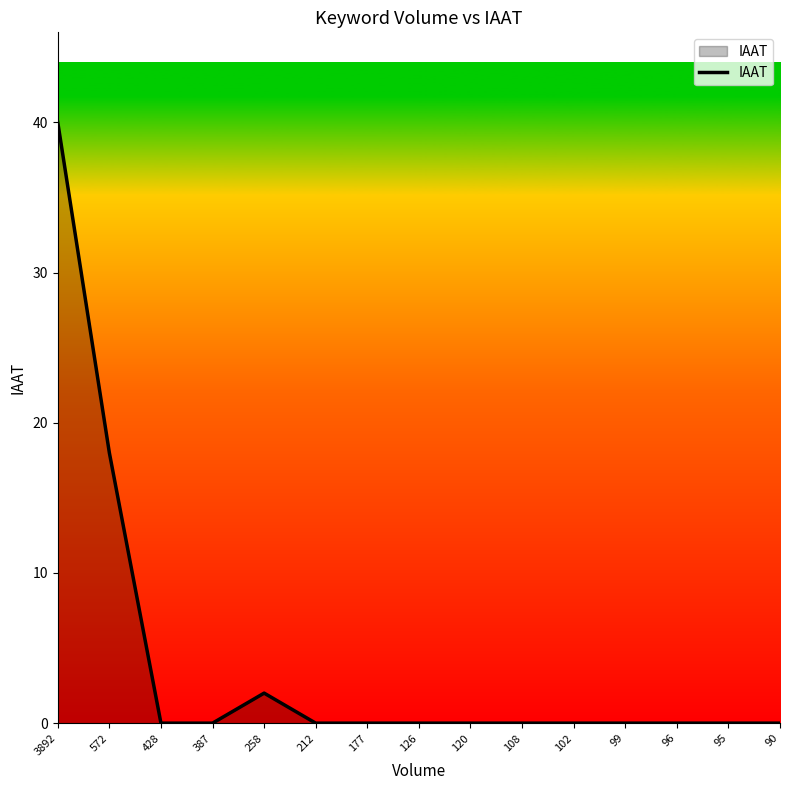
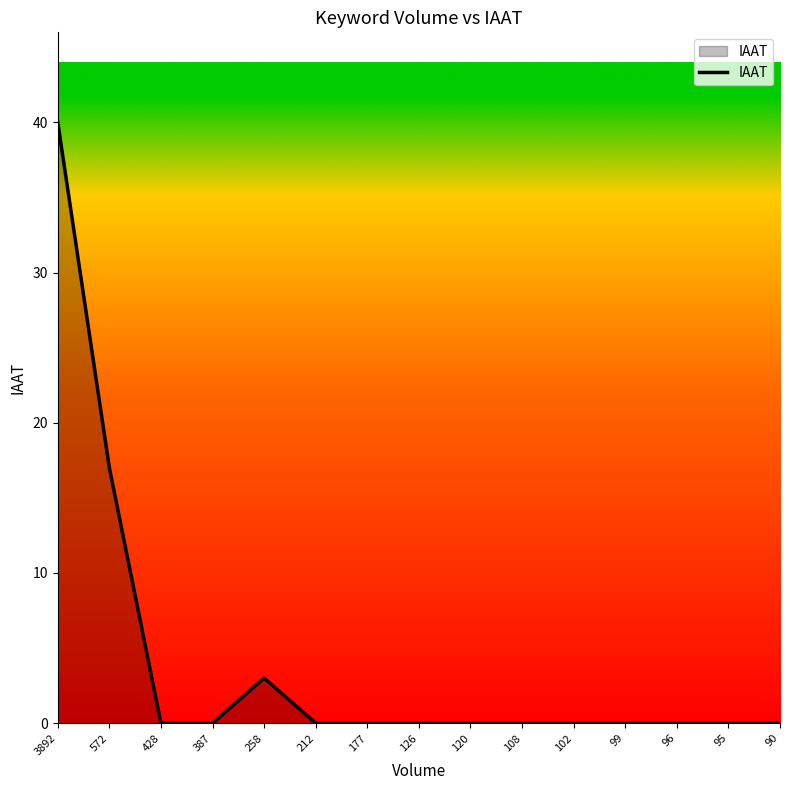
572: 18 -> 17
258: 2 -> 3
